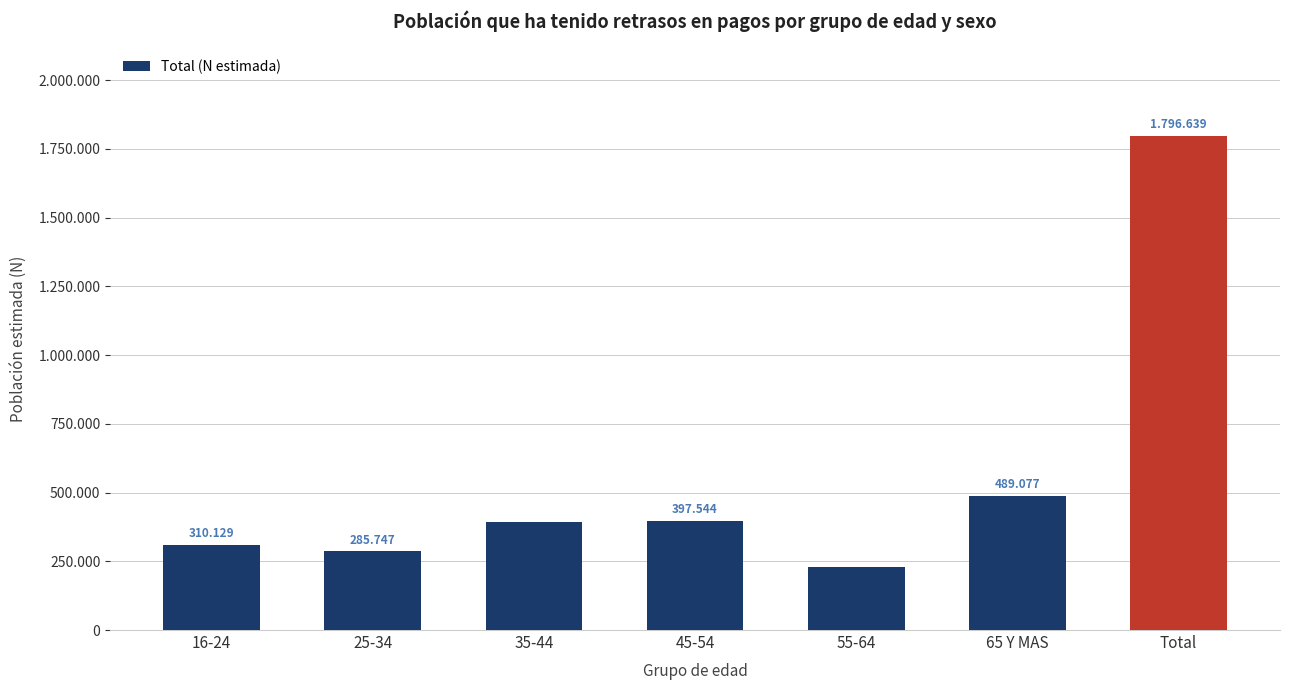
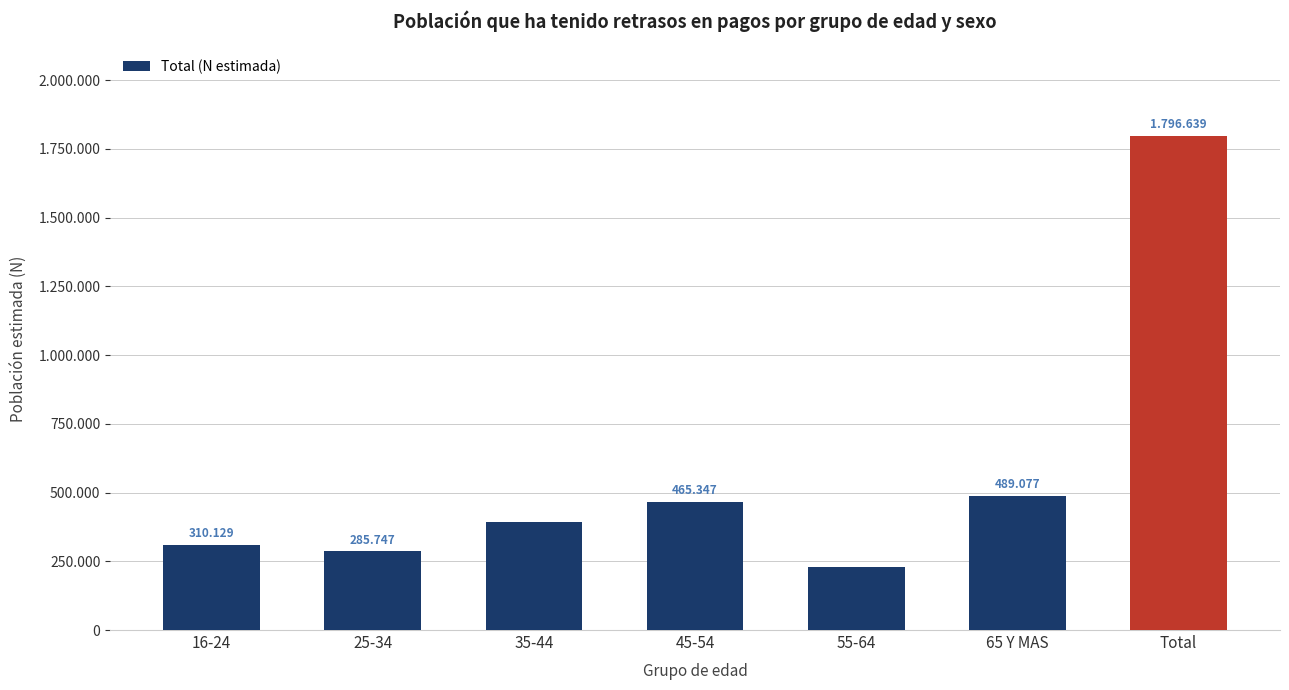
45-54: 397.544 -> 465.347
